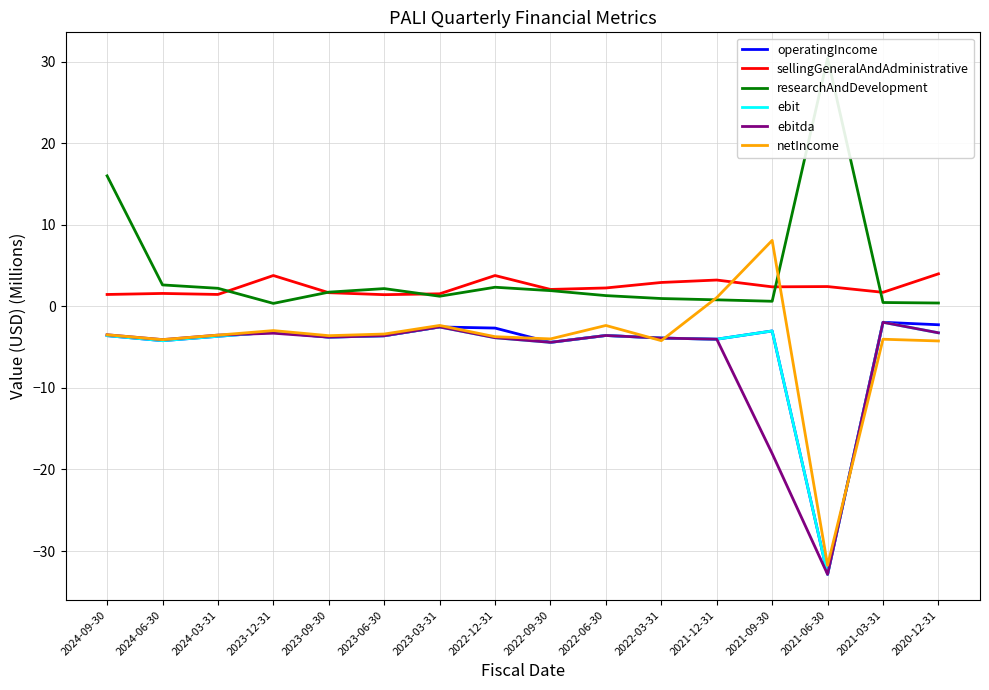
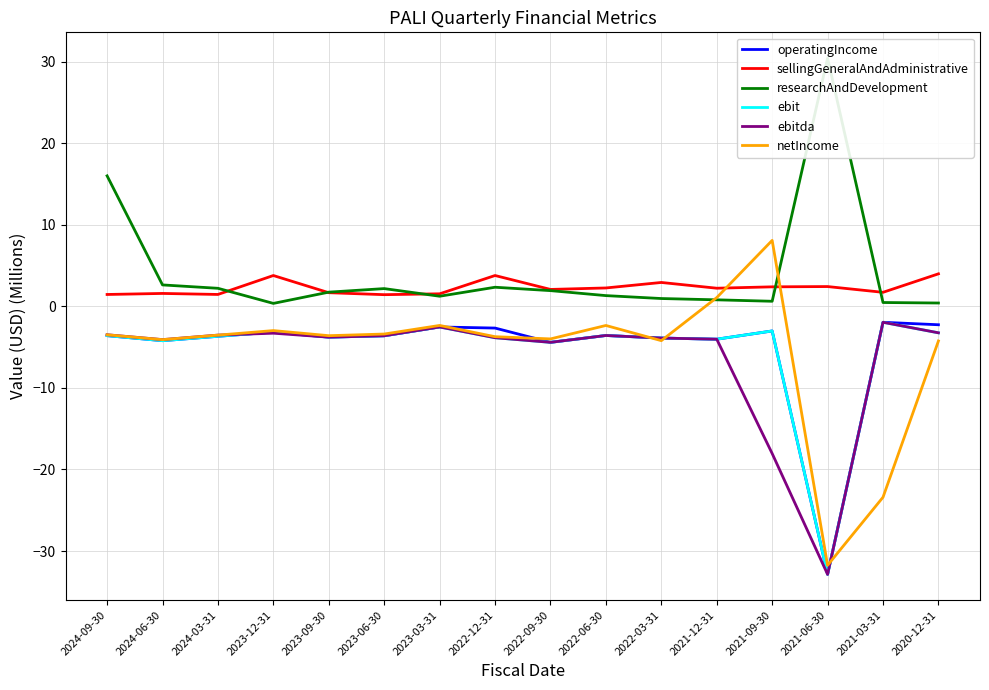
sellingGeneralAndAdministrative, 2021-12-31: 3 -> 2
netIncome, 2021-03-31: -4 -> -23
